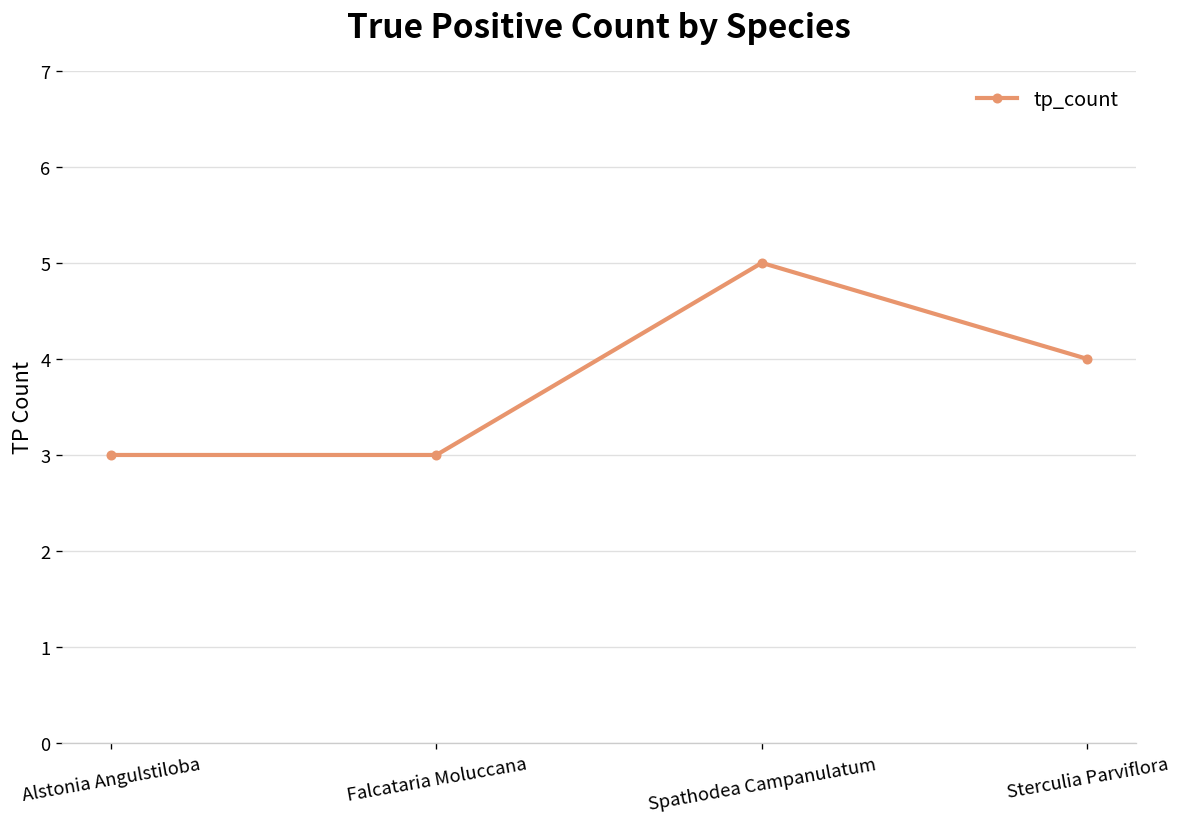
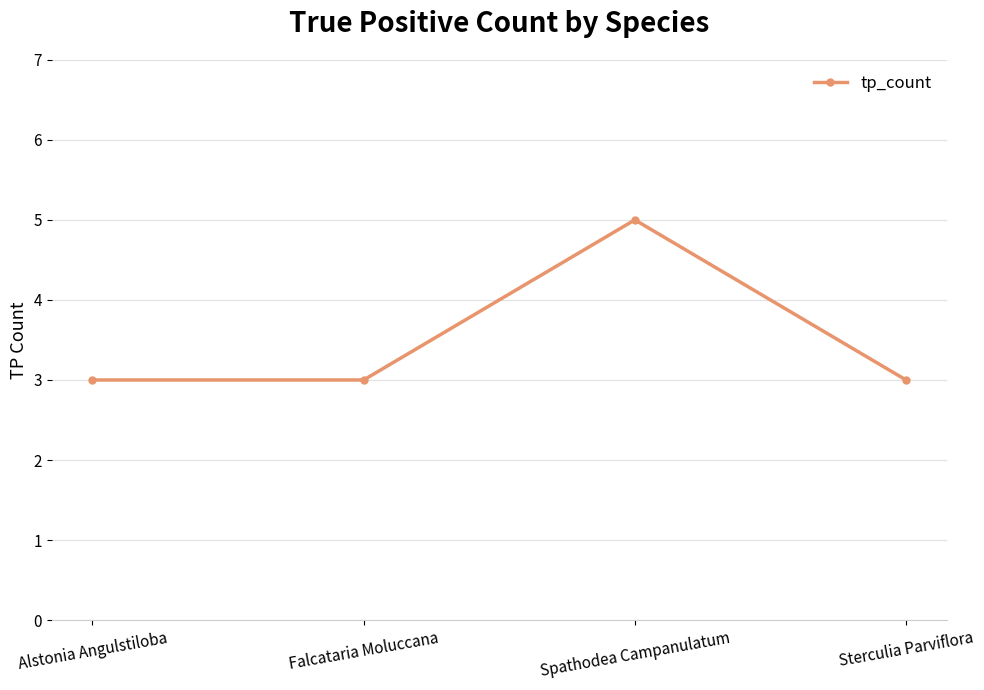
Sterculia Parviflora: 4 -> 3
